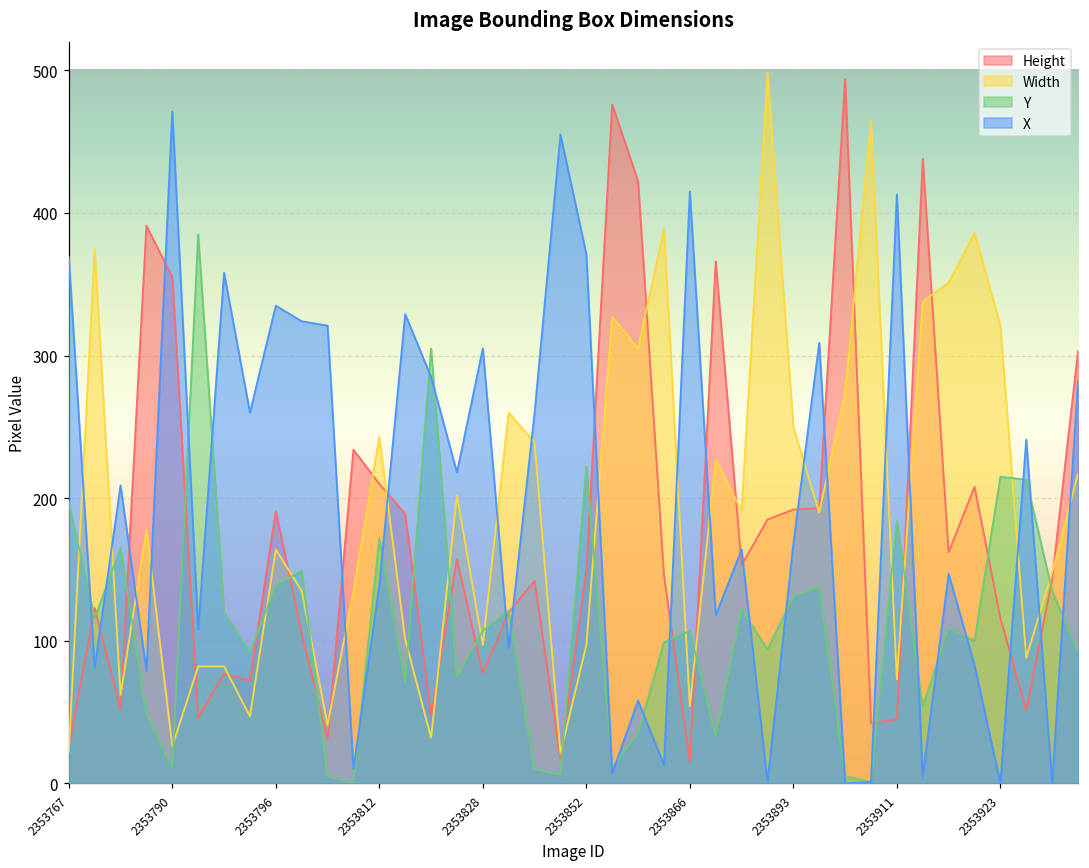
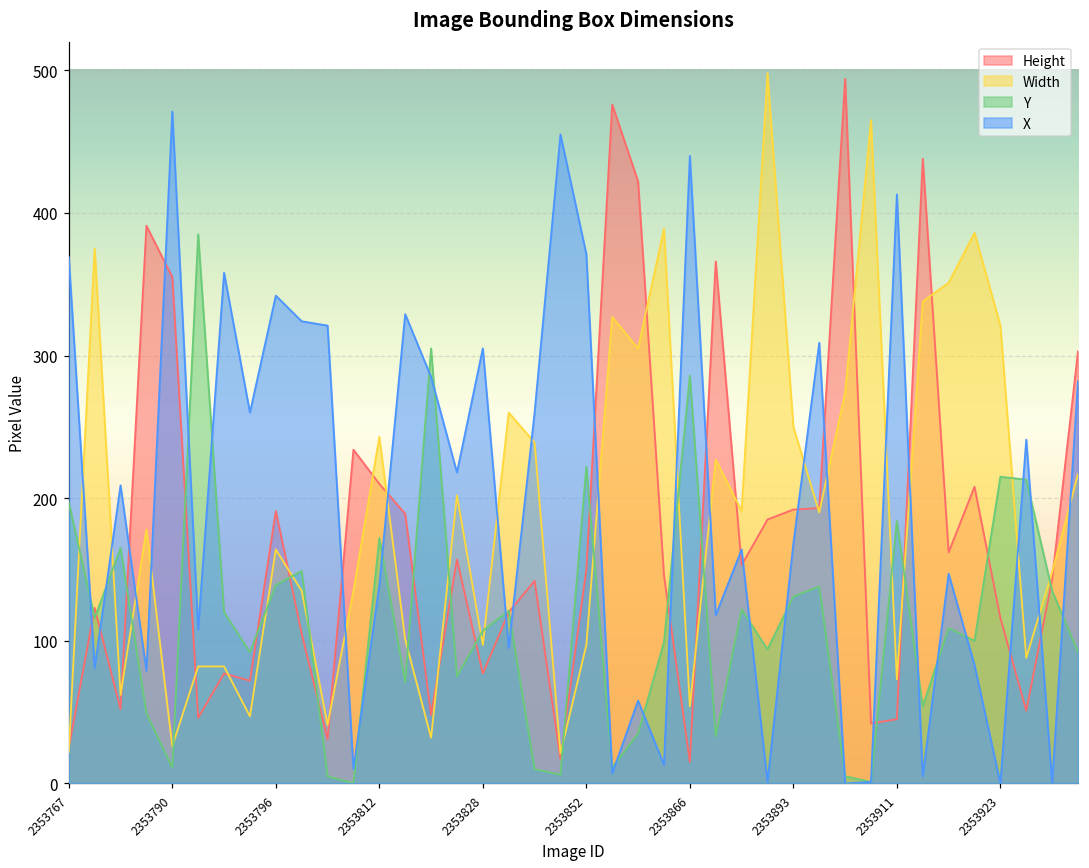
X, 2353796: 335 -> 342
Y, 2353866: 107 -> 286
X, 2353866: 415 -> 440
